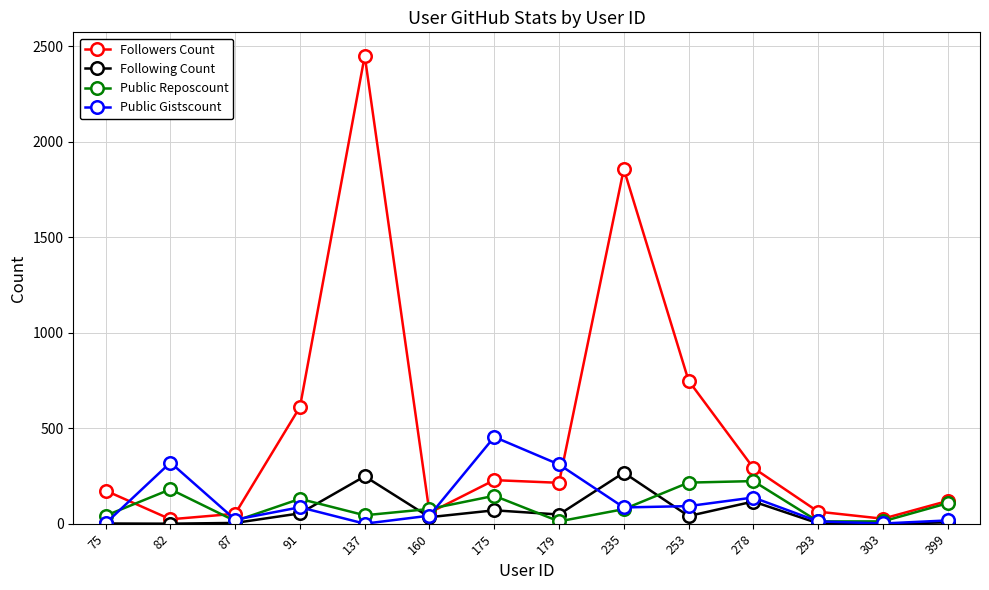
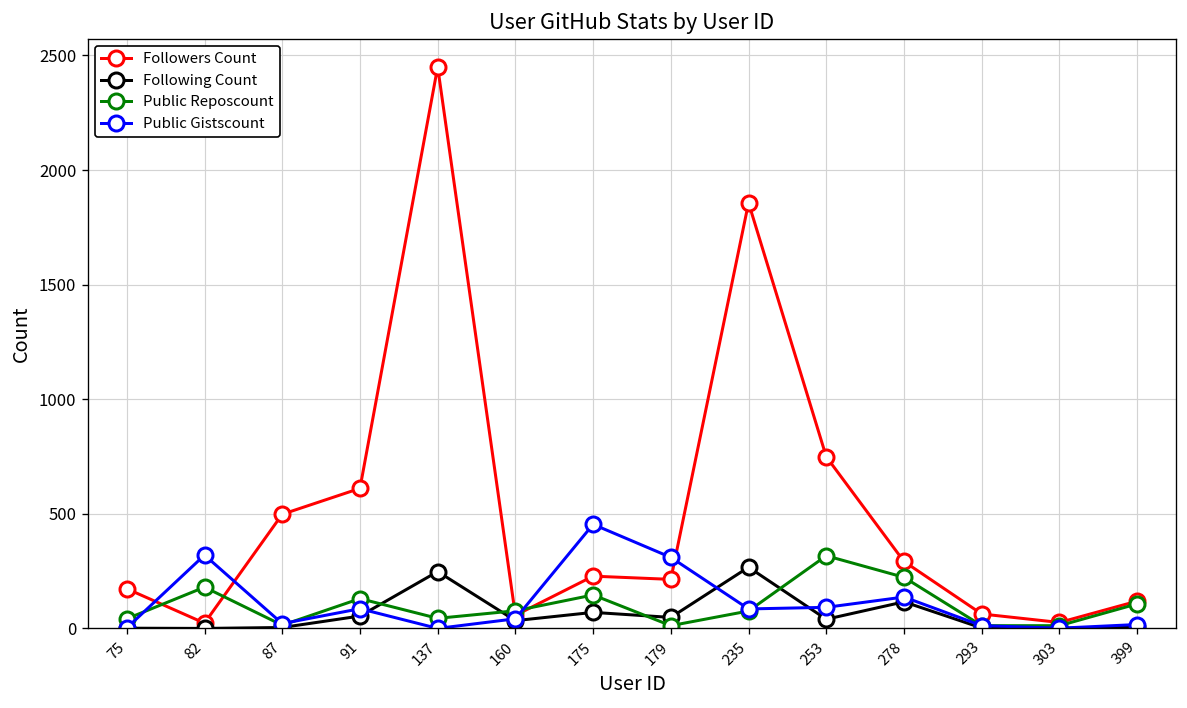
Followers Count, 87: 50 -> 500
Public Reposcount, 253: 220 -> 320
